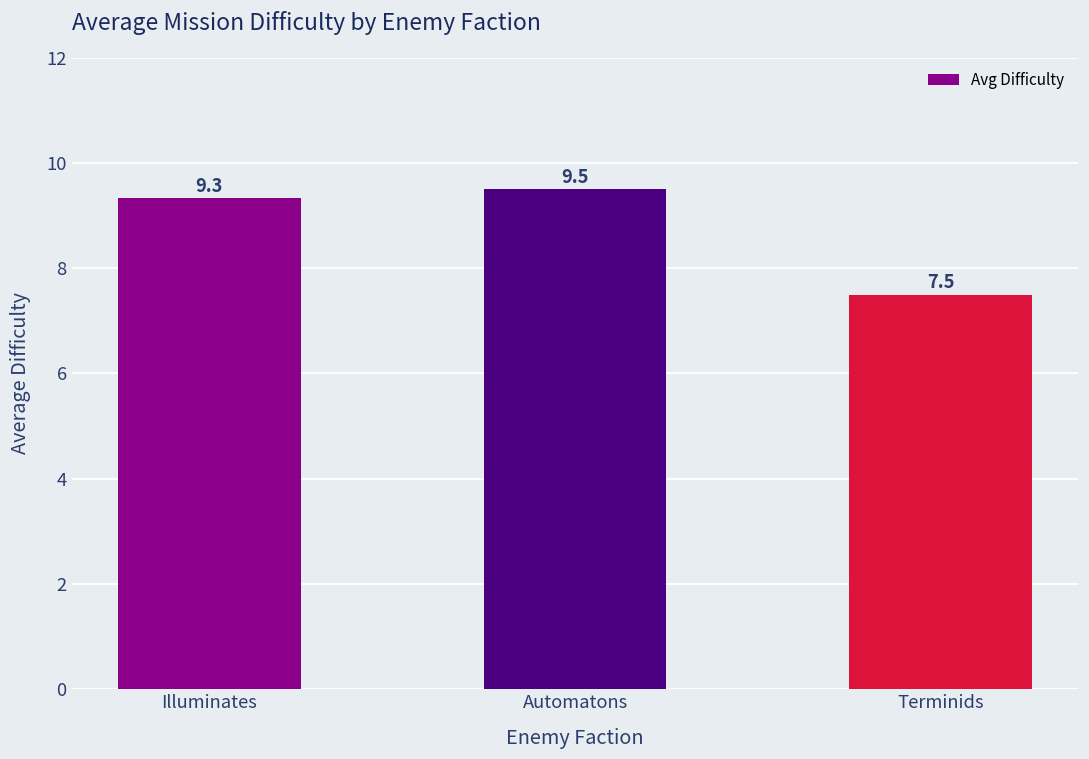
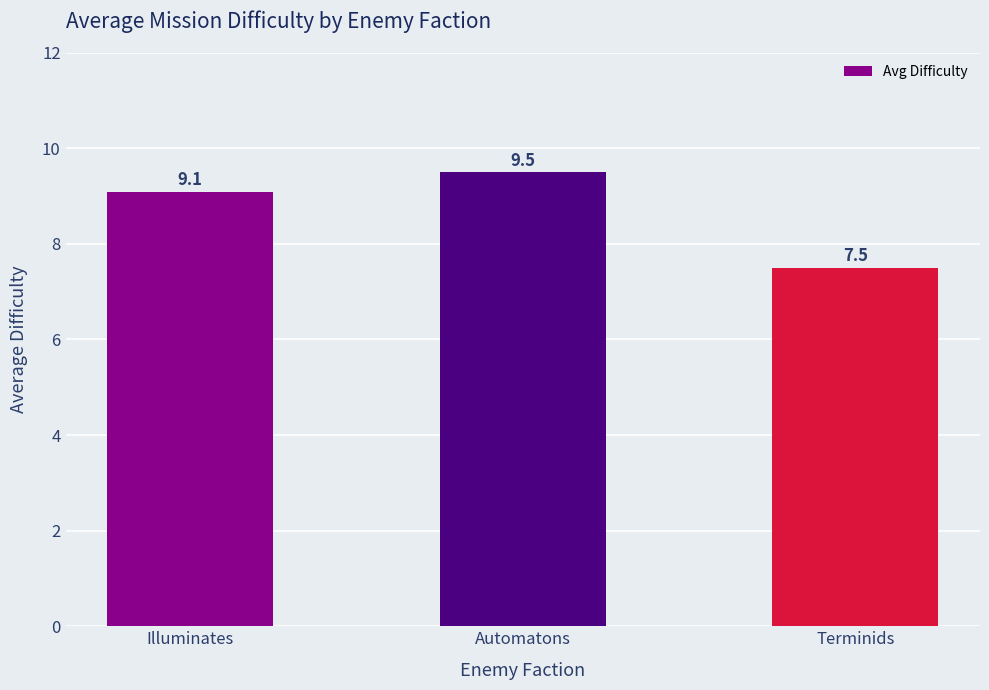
Illuminates: 9.3 -> 9.1
